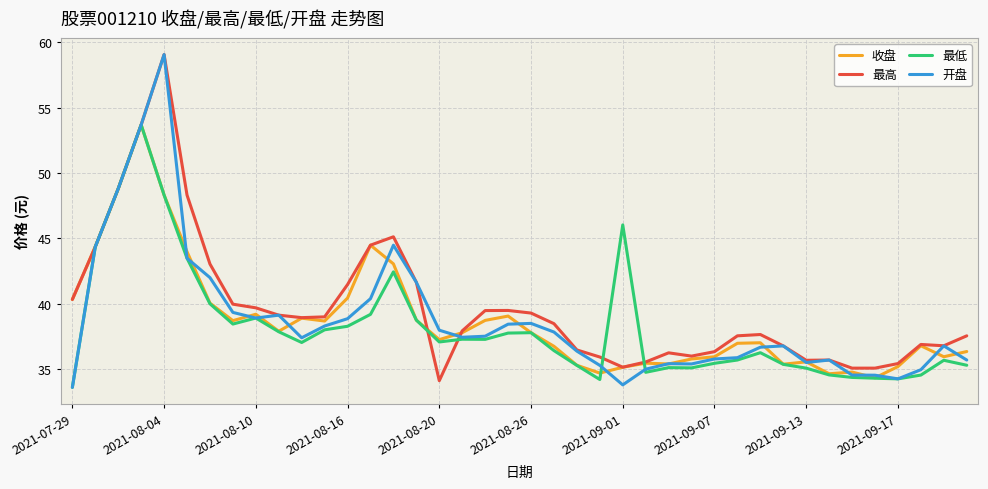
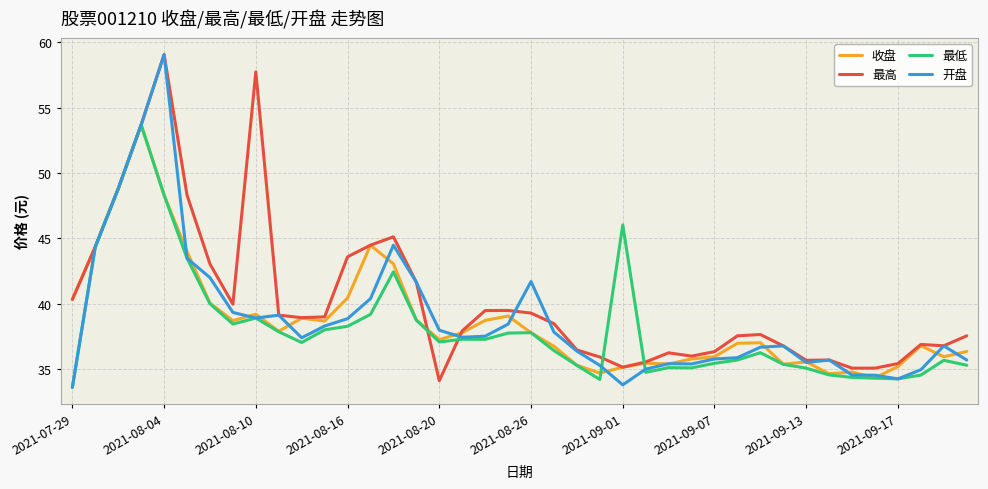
最高, 2021-08-10: 39.7 -> 57.7
最高, 2021-08-16: 41.5 -> 43.6
开盘, 2021-08-26: 38.5 -> 41.7
